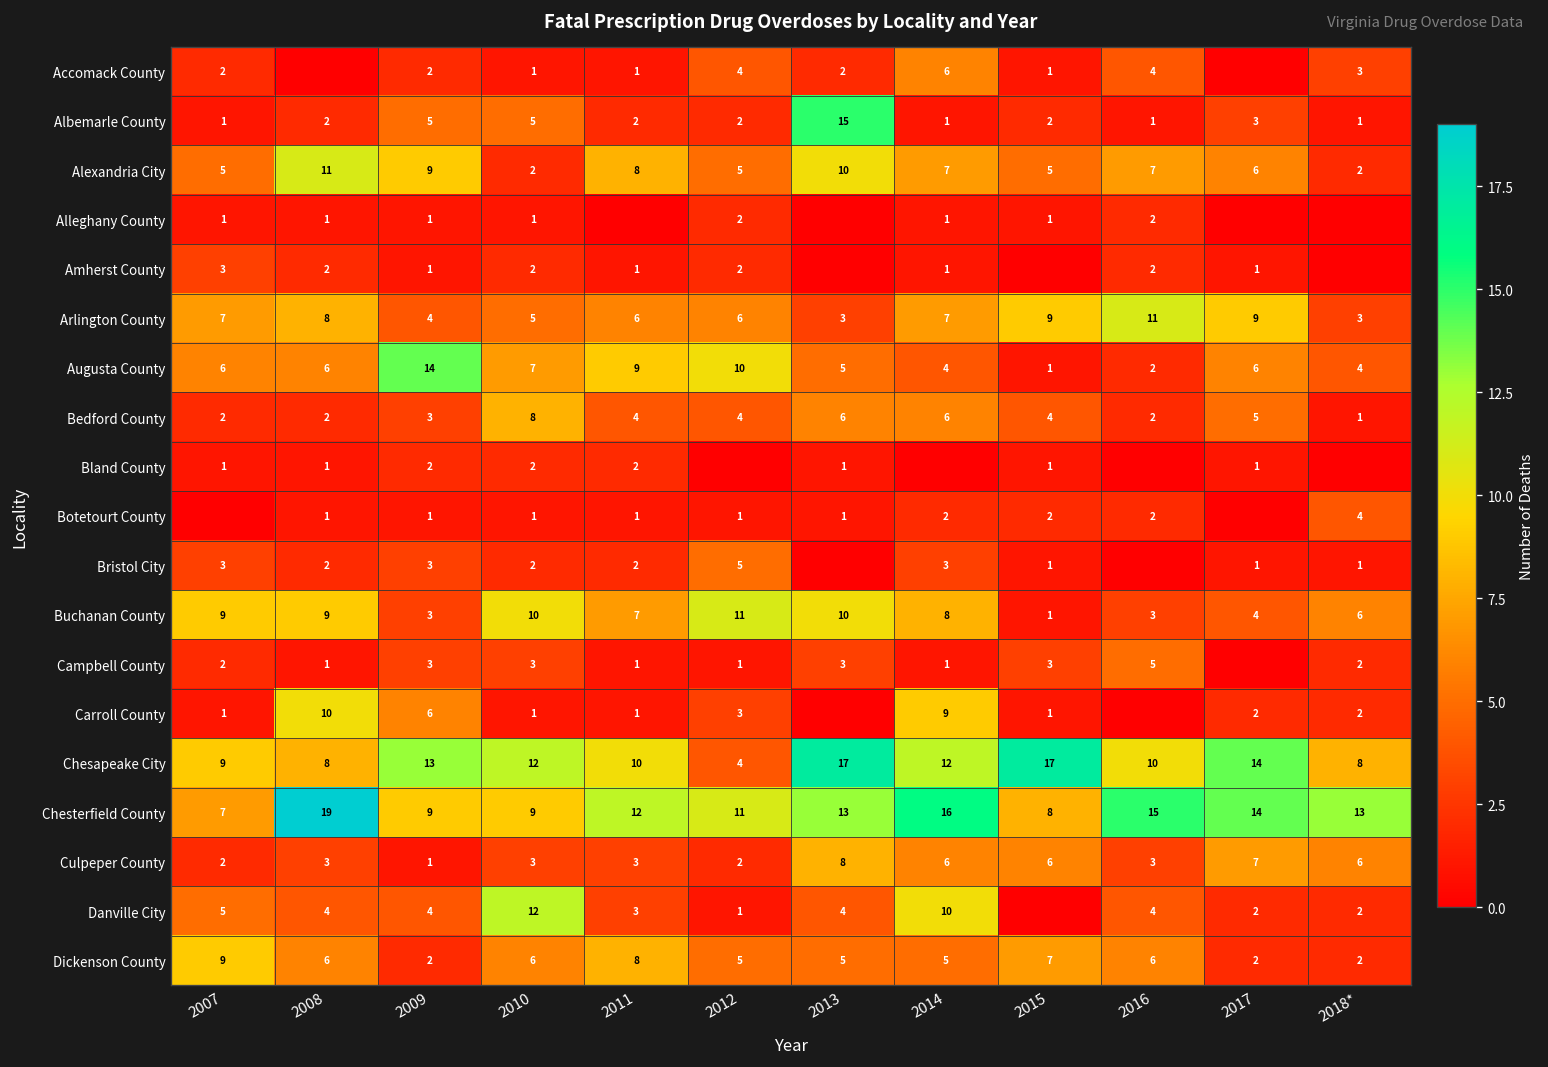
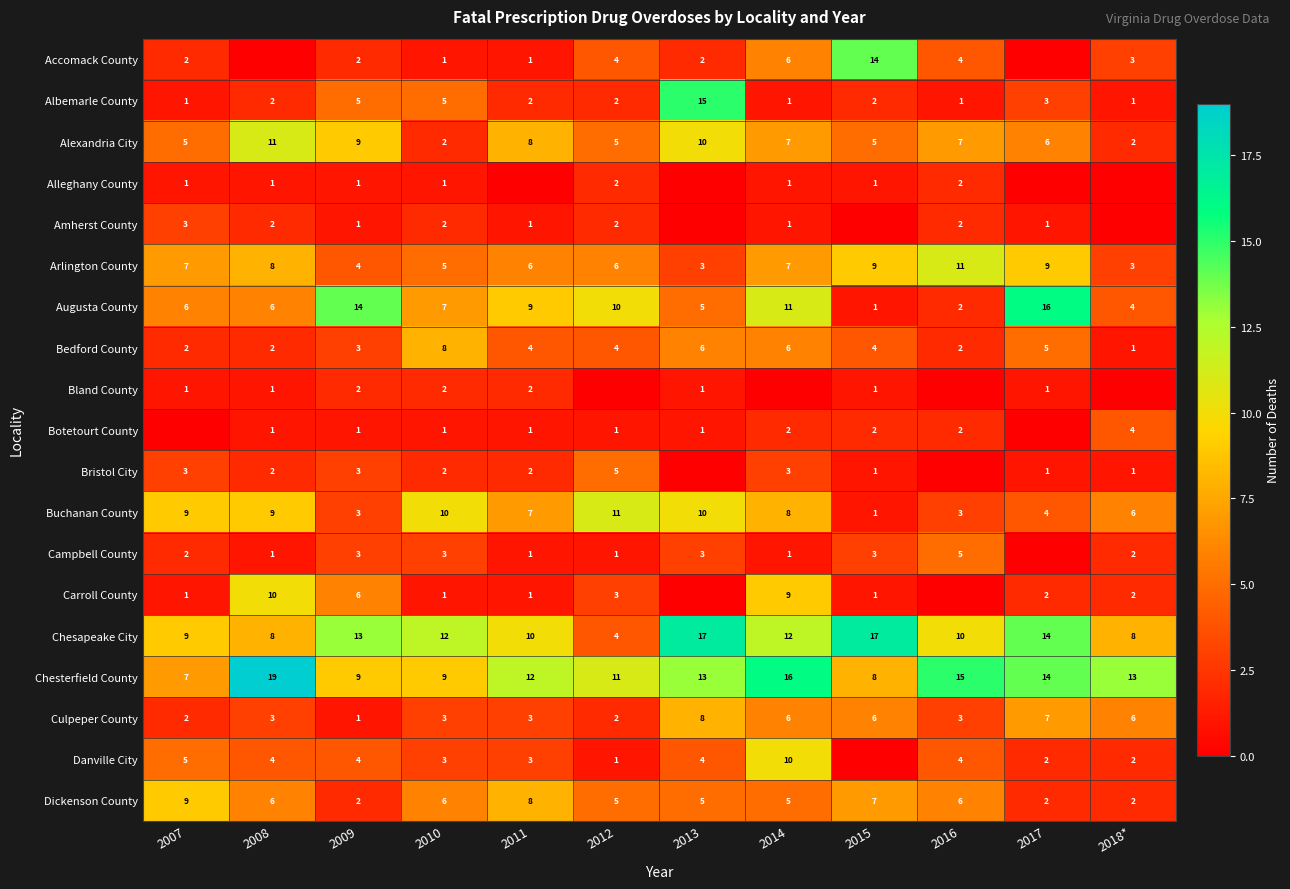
Accomack County, 2015: 1 -> 14
Augusta County, 2014: 4 -> 11
Augusta County, 2017: 6 -> 16
Danville City, 2010: 12 -> 3
